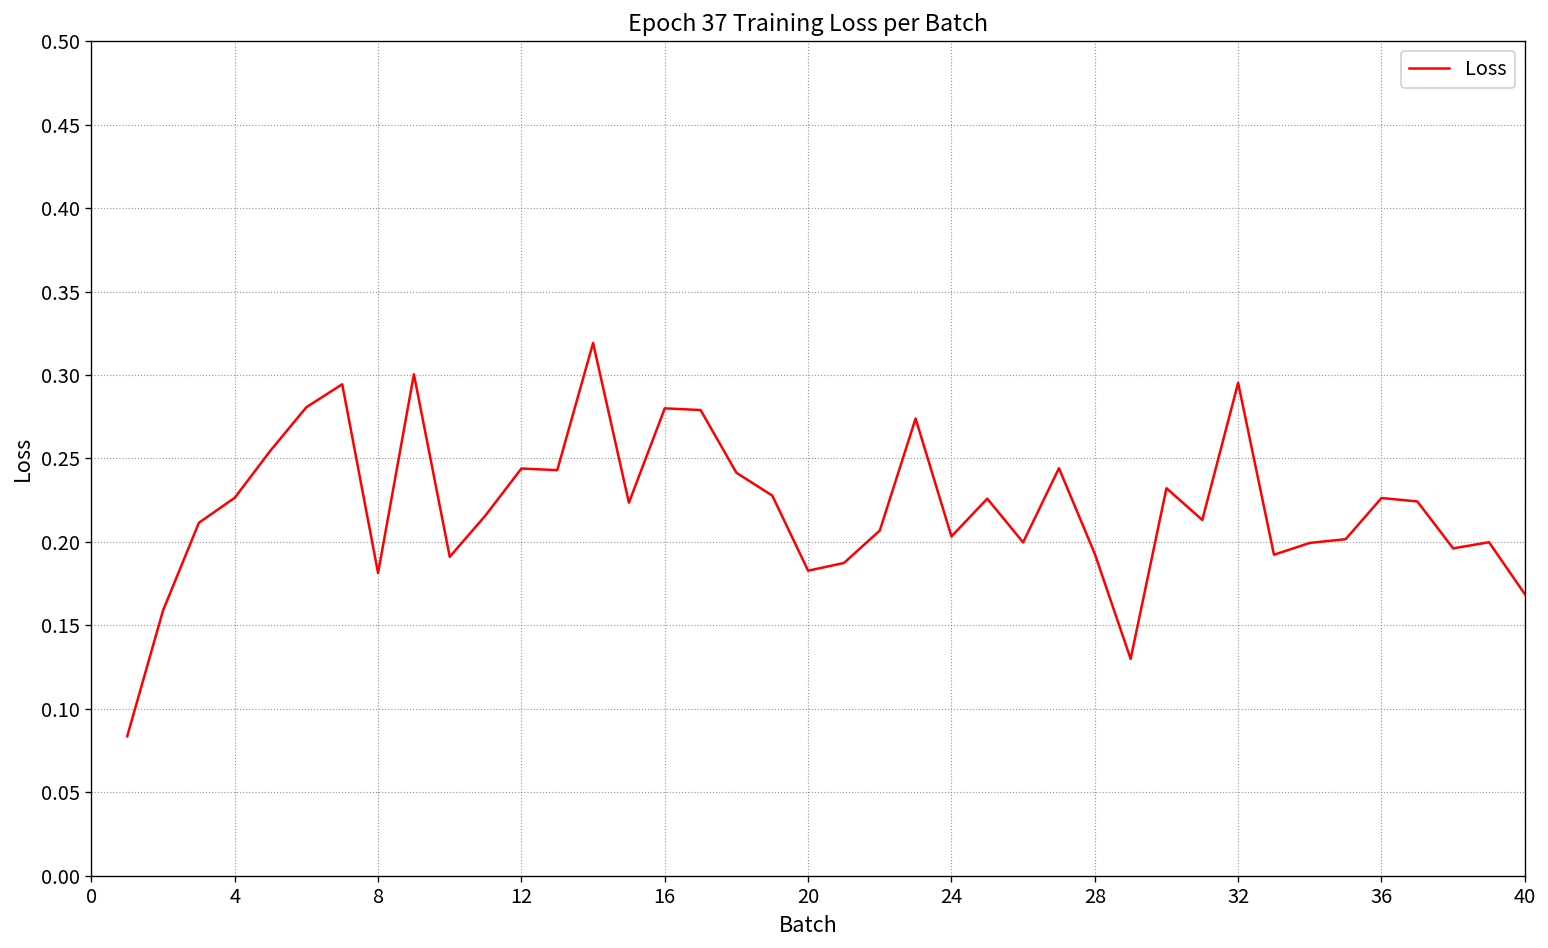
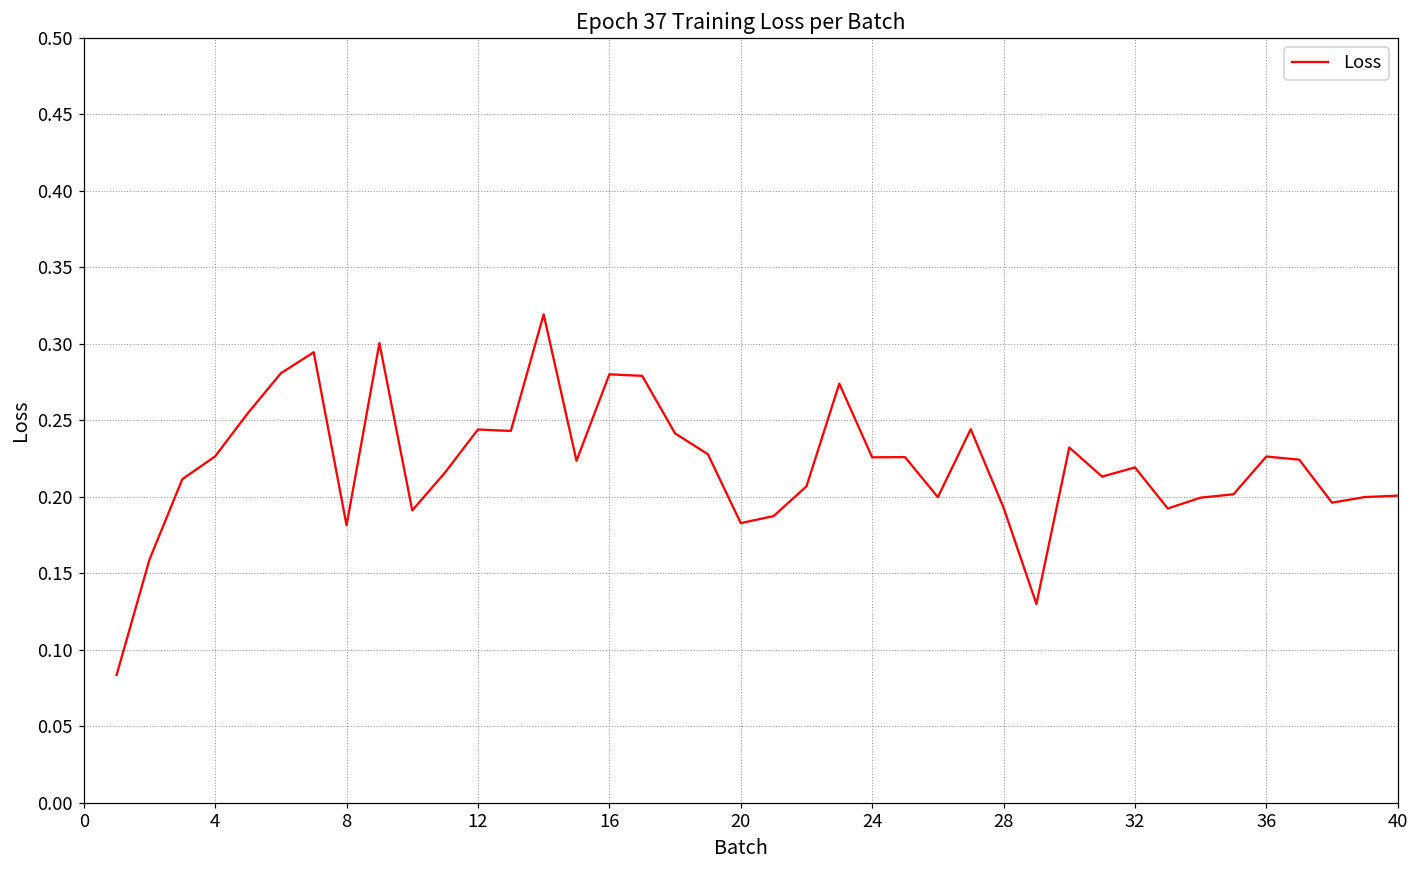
24: 0.203 -> 0.226
32: 0.295 -> 0.219
40: 0.169 -> 0.201
